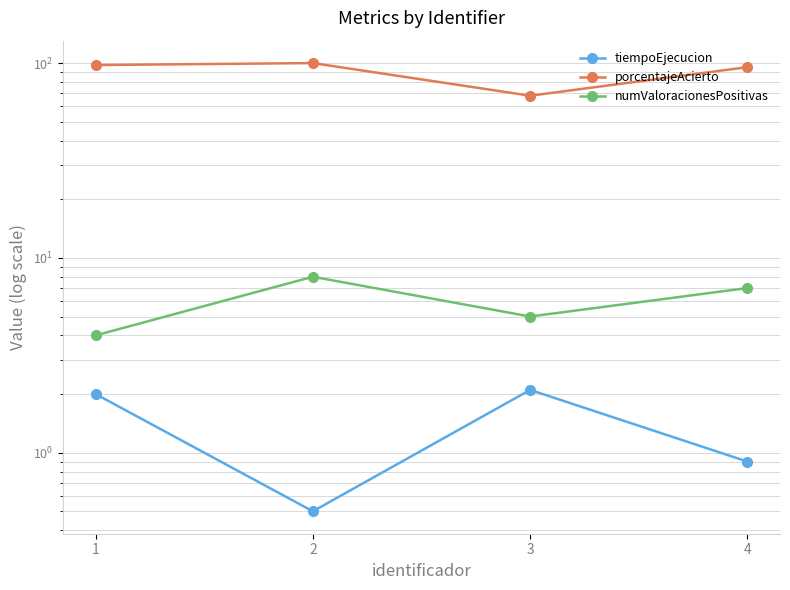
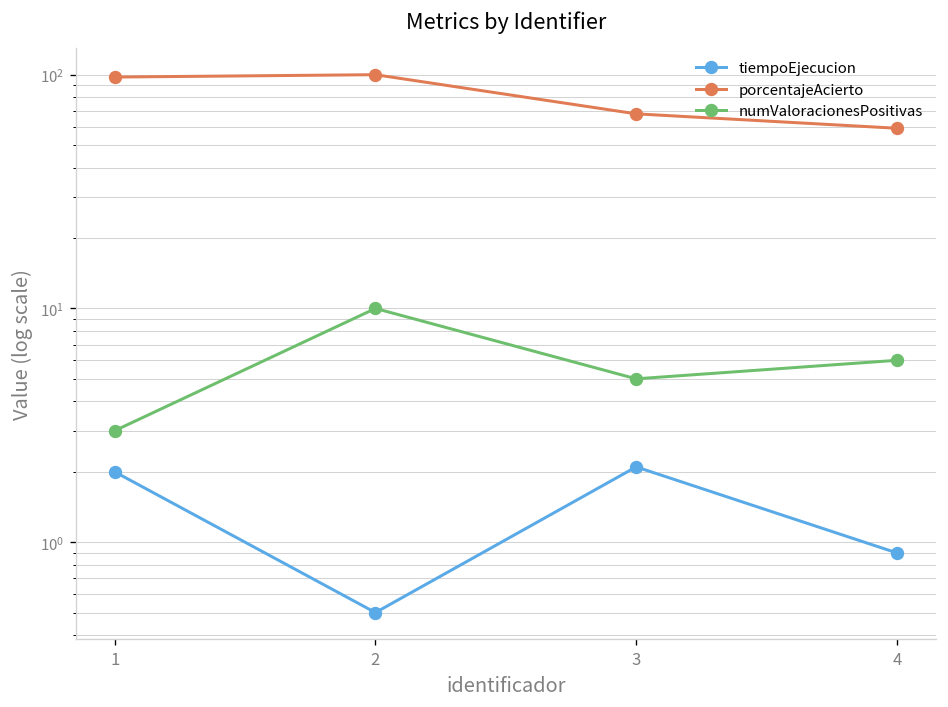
numValoracionesPositivas, 1: 4 -> 3
numValoracionesPositivas, 2: 8 -> 10
porcentajeAcierto, 4: 100 -> 59
numValoracionesPositivas, 4: 7 -> 6
